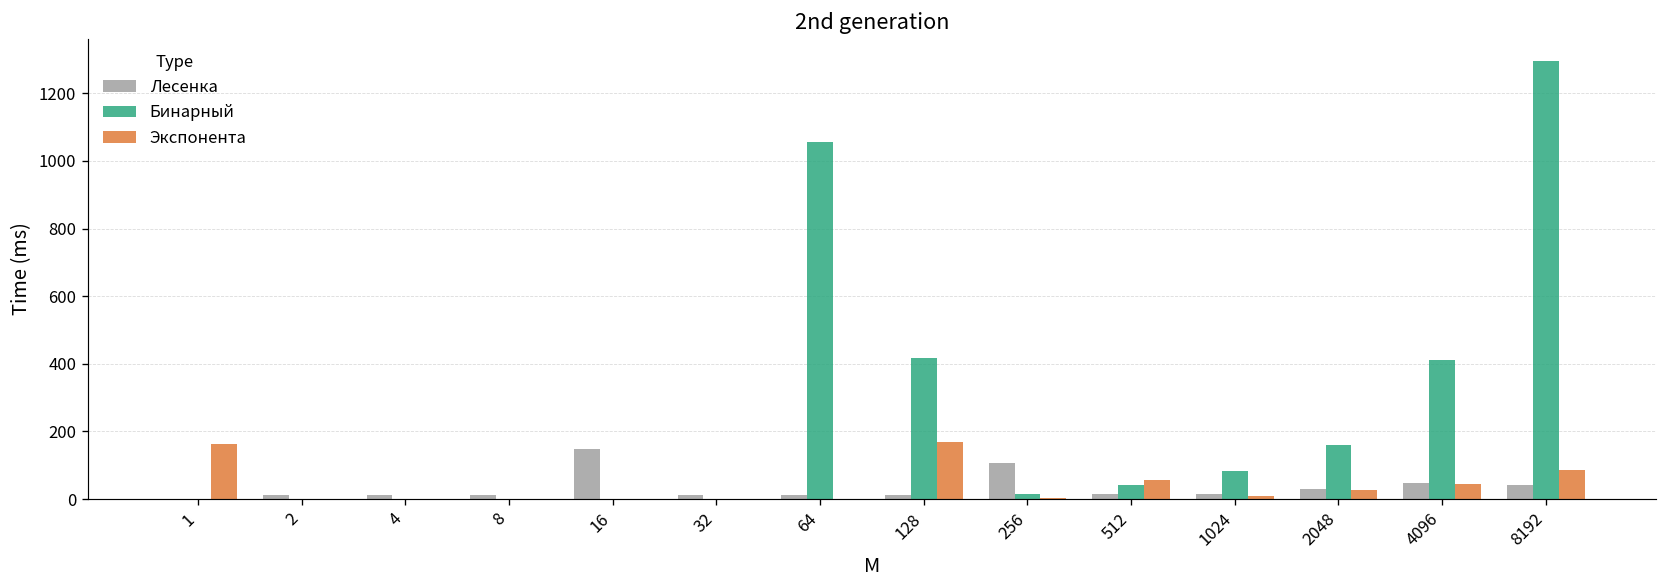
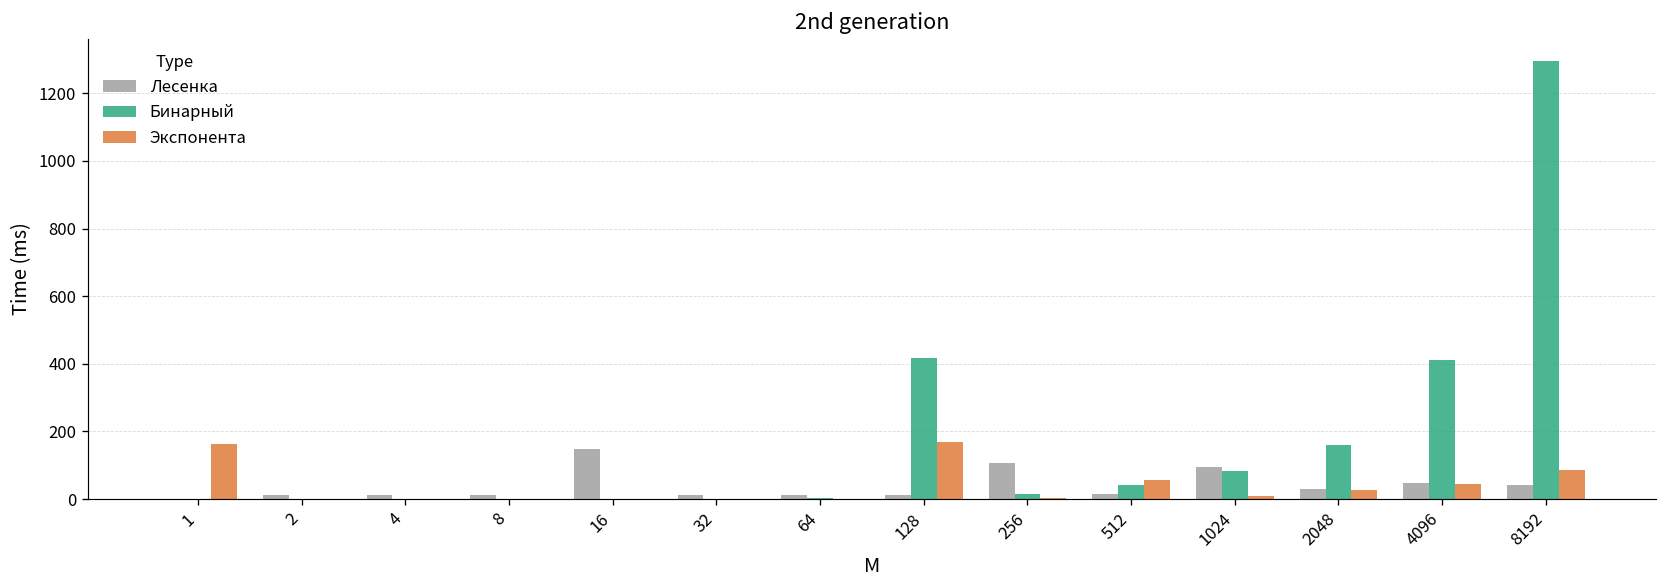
Бинарный, 64: 1060 -> 0
Лесенка, 1024: 20 -> 90
